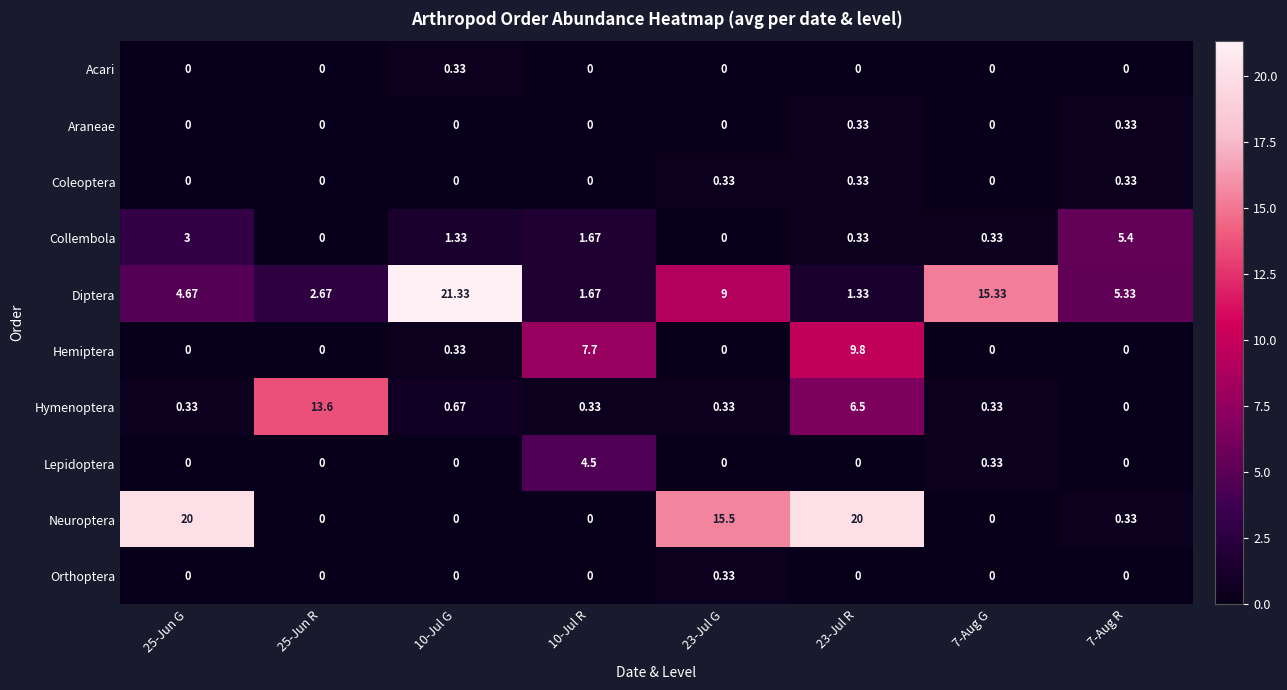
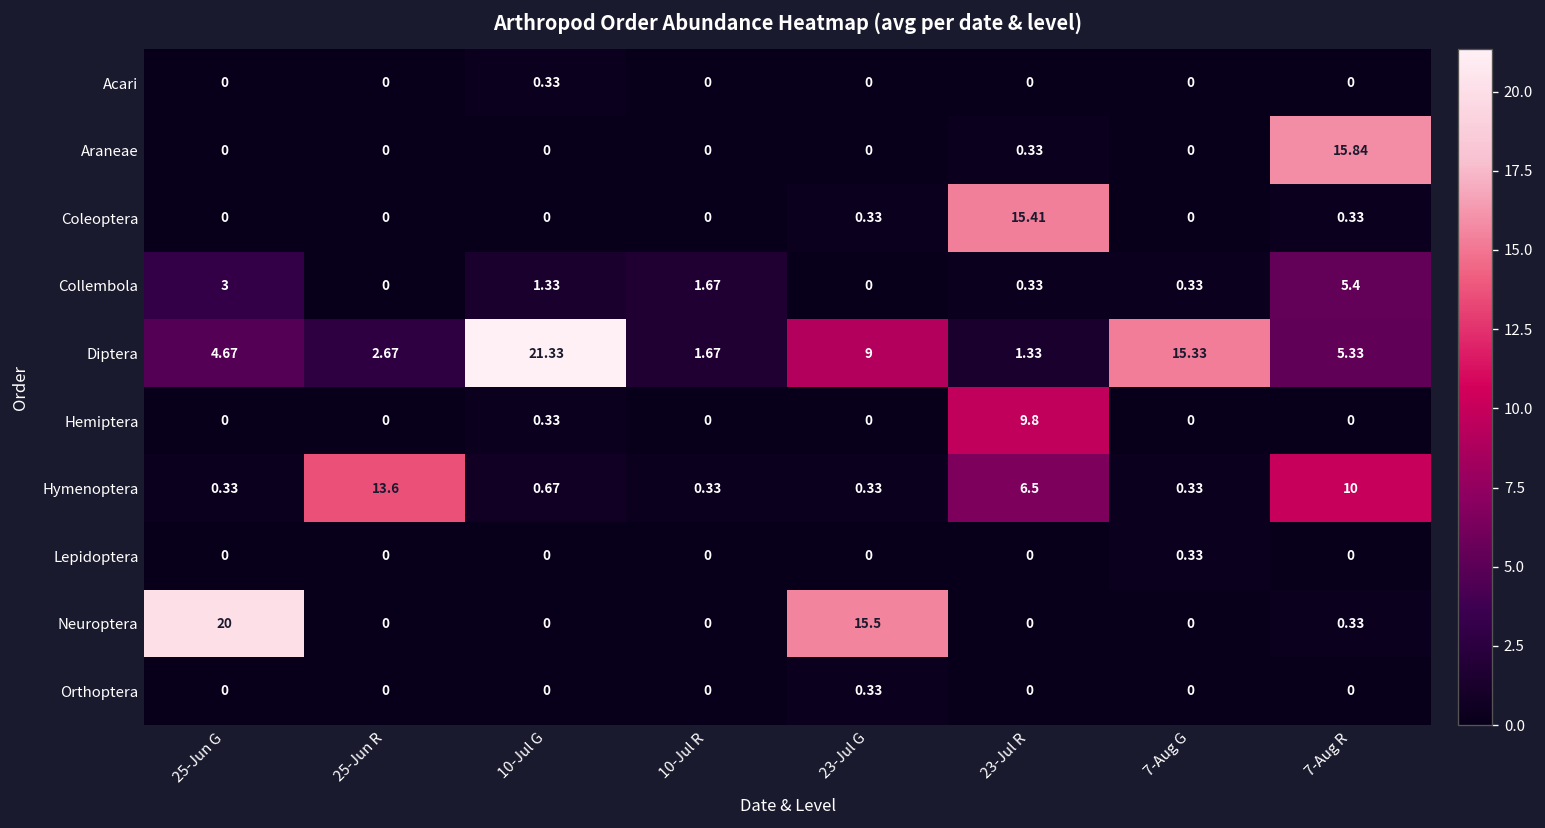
Araneae, 7-Aug R: 0.33 -> 15.84
Coleoptera, 23-Jul R: 0.33 -> 15.41
Hemiptera, 10-Jul R: 7.7 -> 0
Hymenoptera, 7-Aug R: 0 -> 10
Lepidoptera, 10-Jul R: 4.5 -> 0
Neuroptera, 23-Jul R: 20 -> 0
